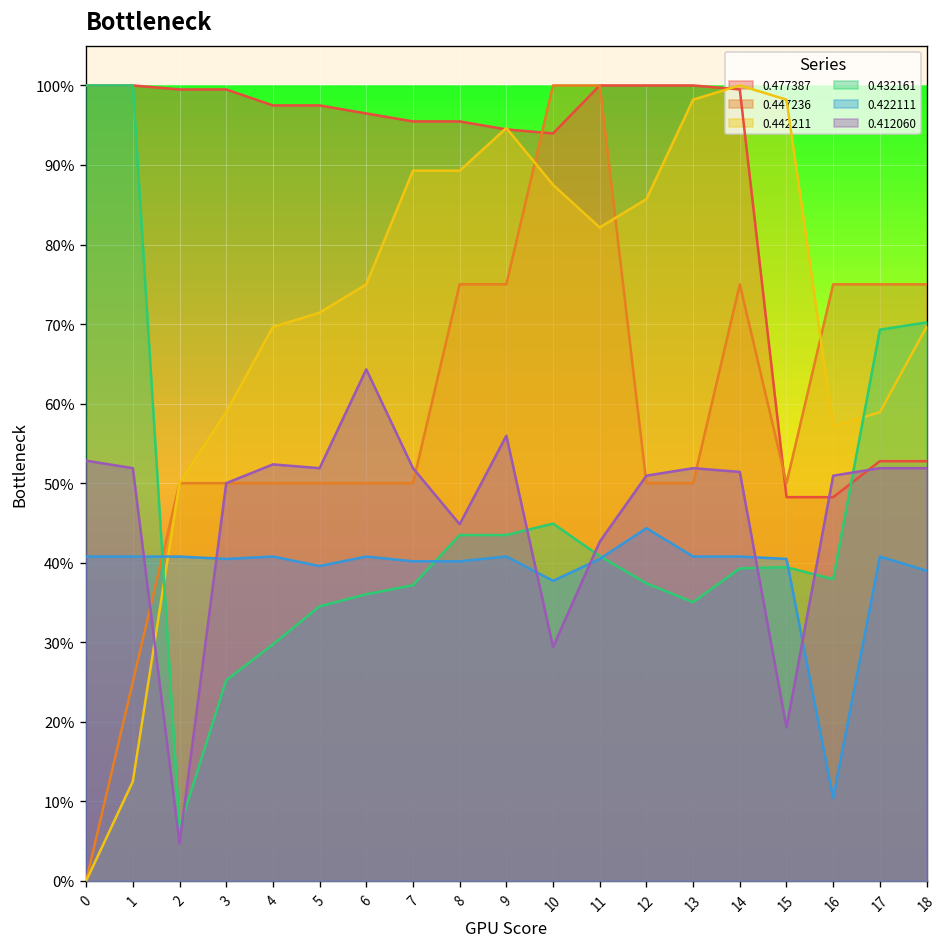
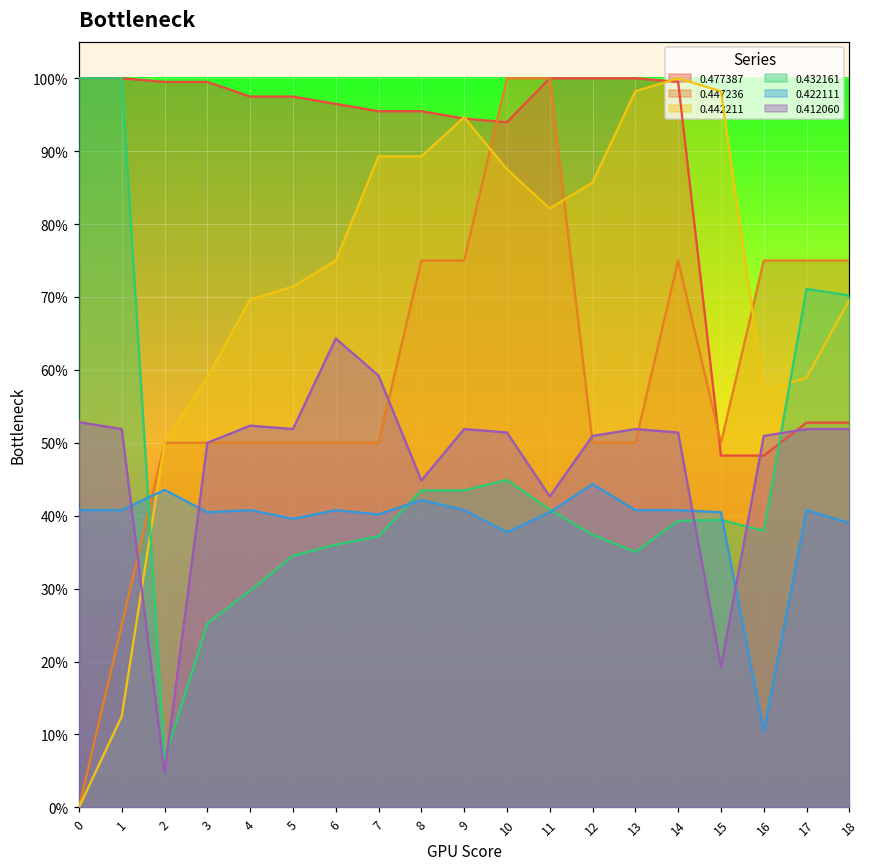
0.422111, 2: 41% -> 44%
0.412060, 7: 52% -> 59%
0.422111, 8: 40% -> 42%
0.412060, 9: 56% -> 52%
0.412060, 10: 29% -> 51%
0.432161, 17: 69% -> 71%
